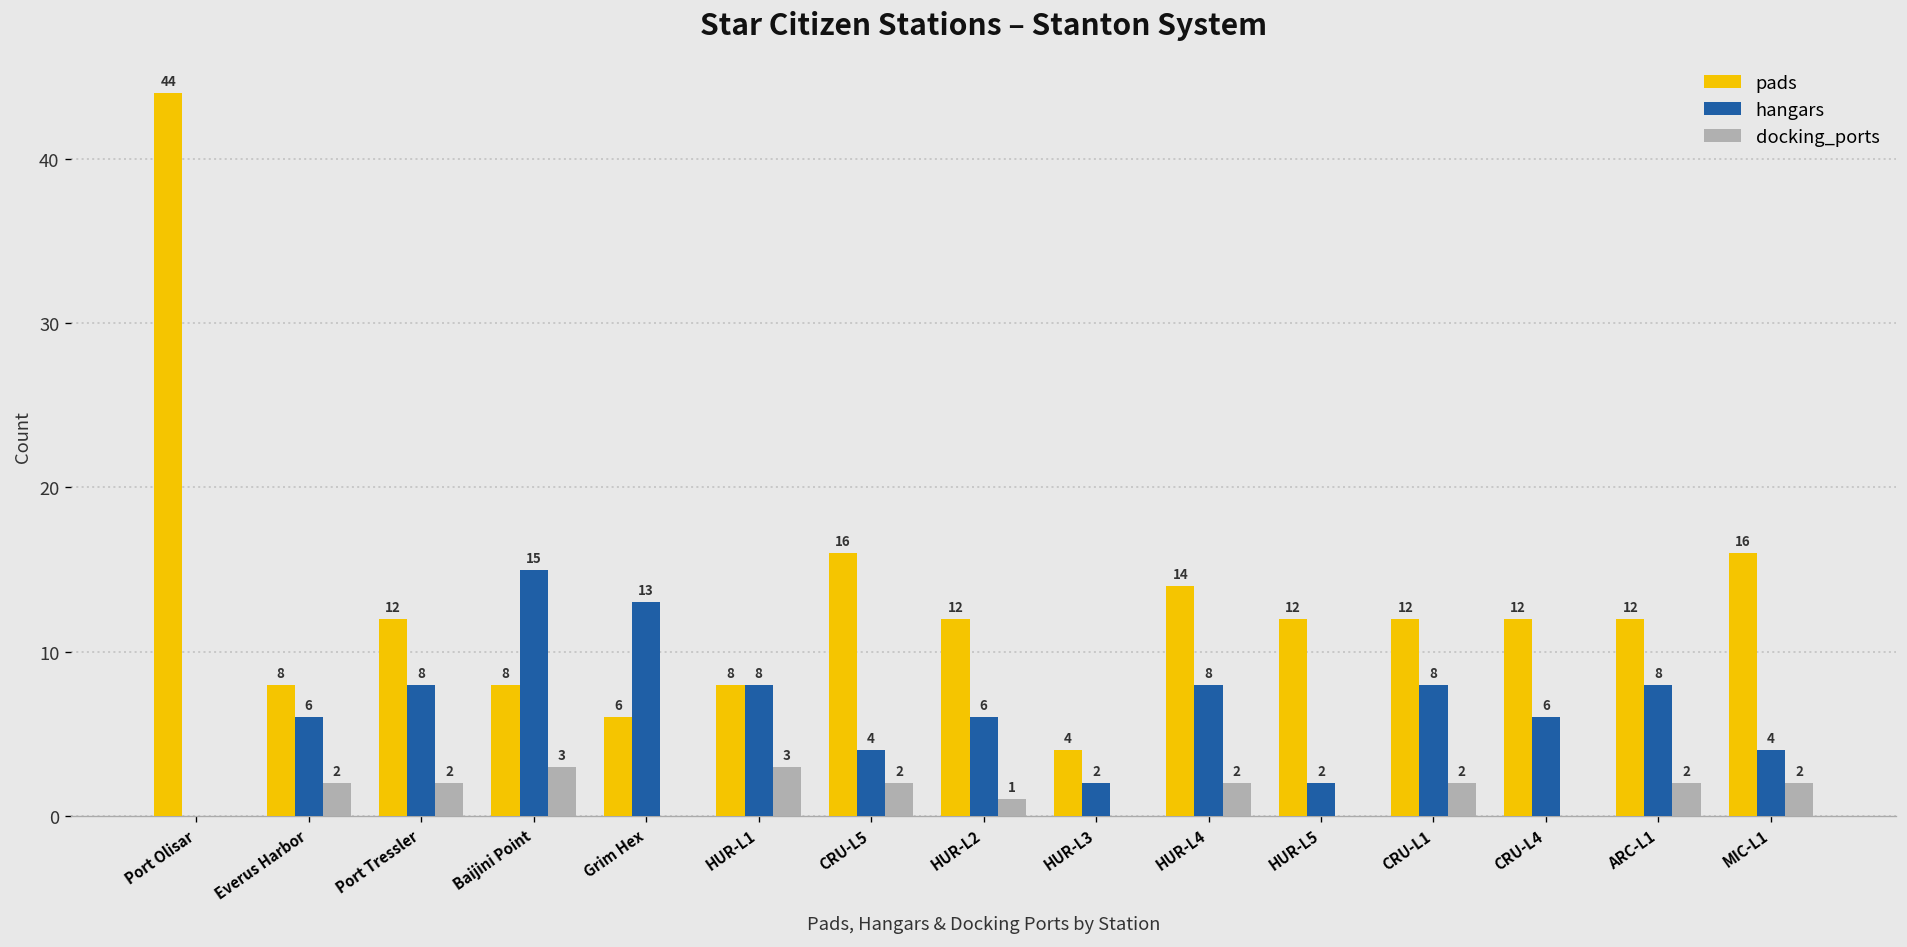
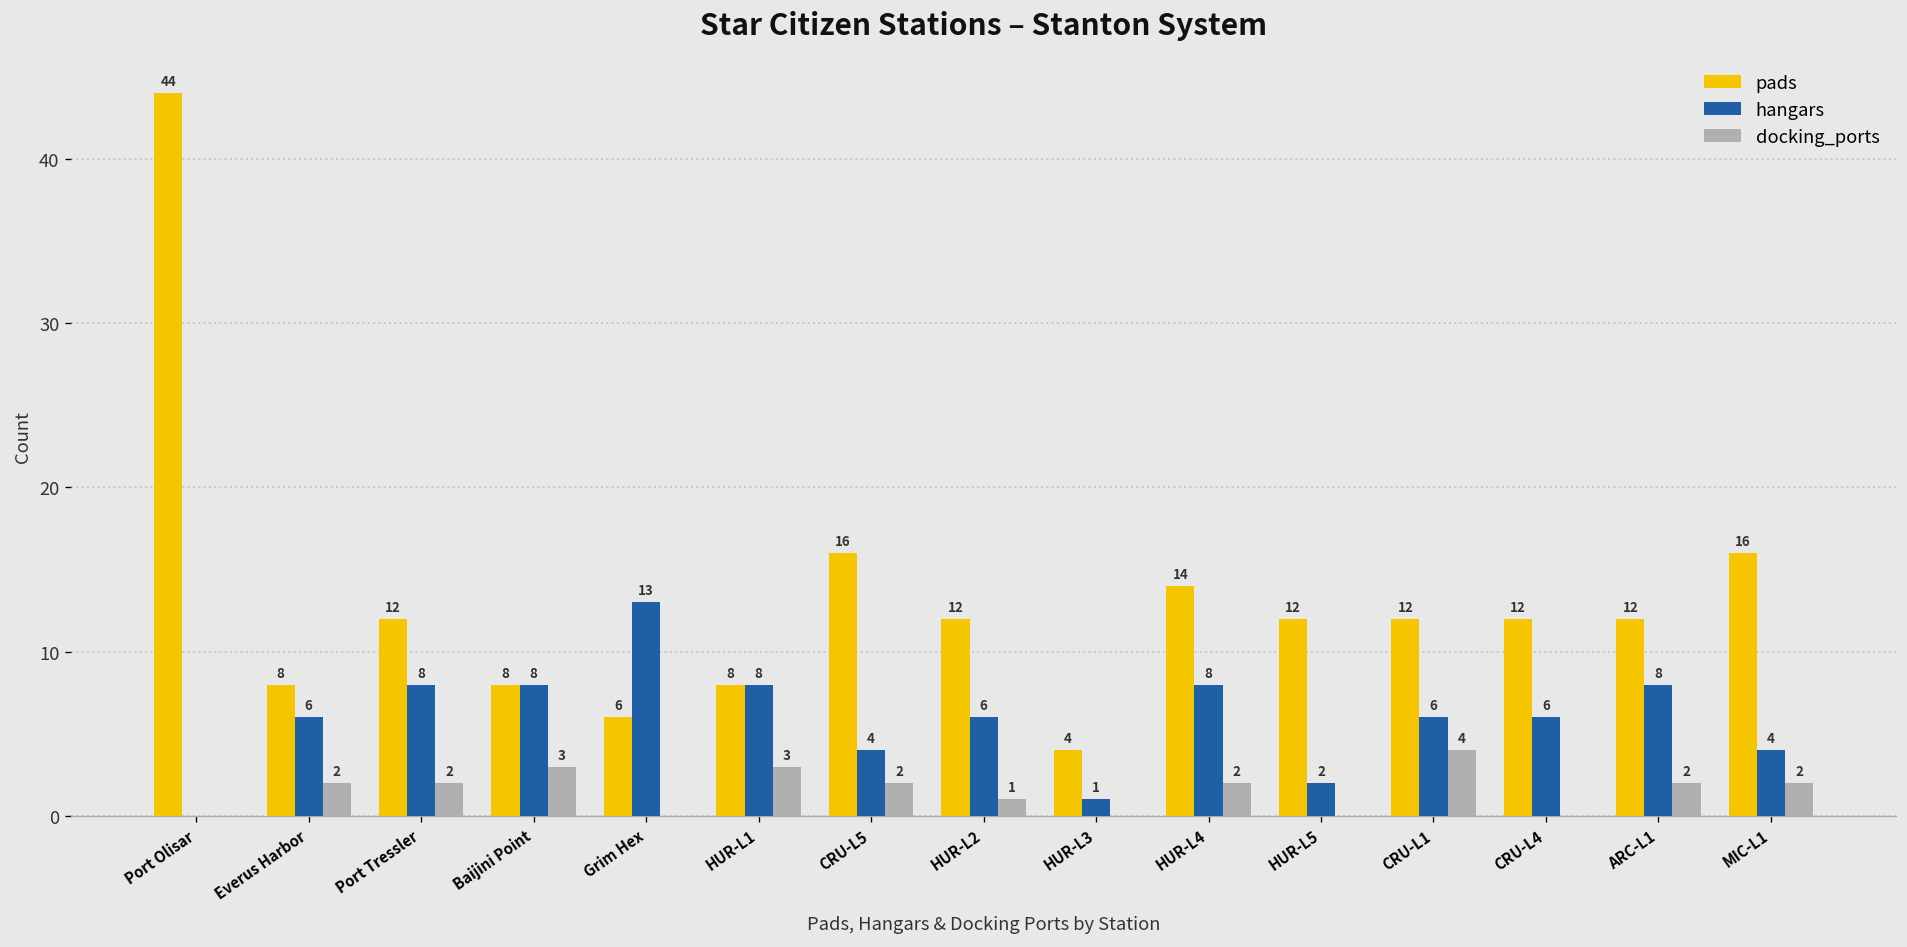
hangars, Baijini Point: 15 -> 8
hangars, HUR-L3: 2 -> 1
hangars, CRU-L1: 8 -> 6
docking_ports, CRU-L1: 2 -> 4
